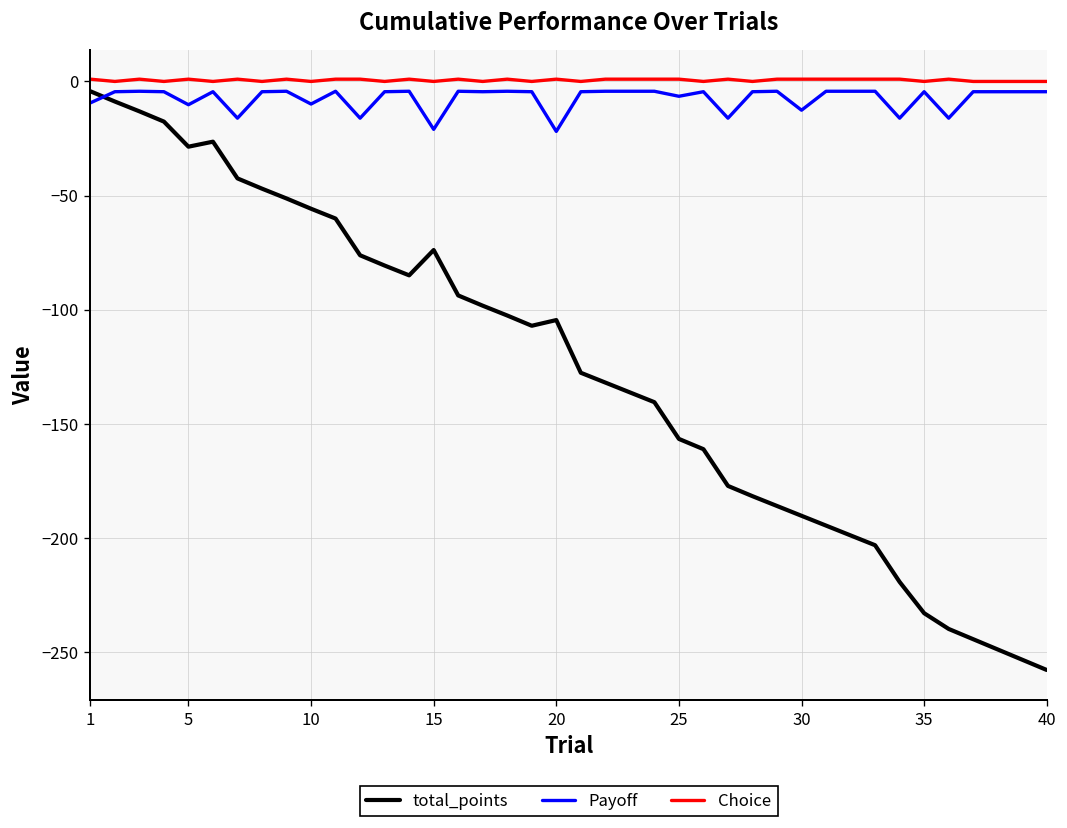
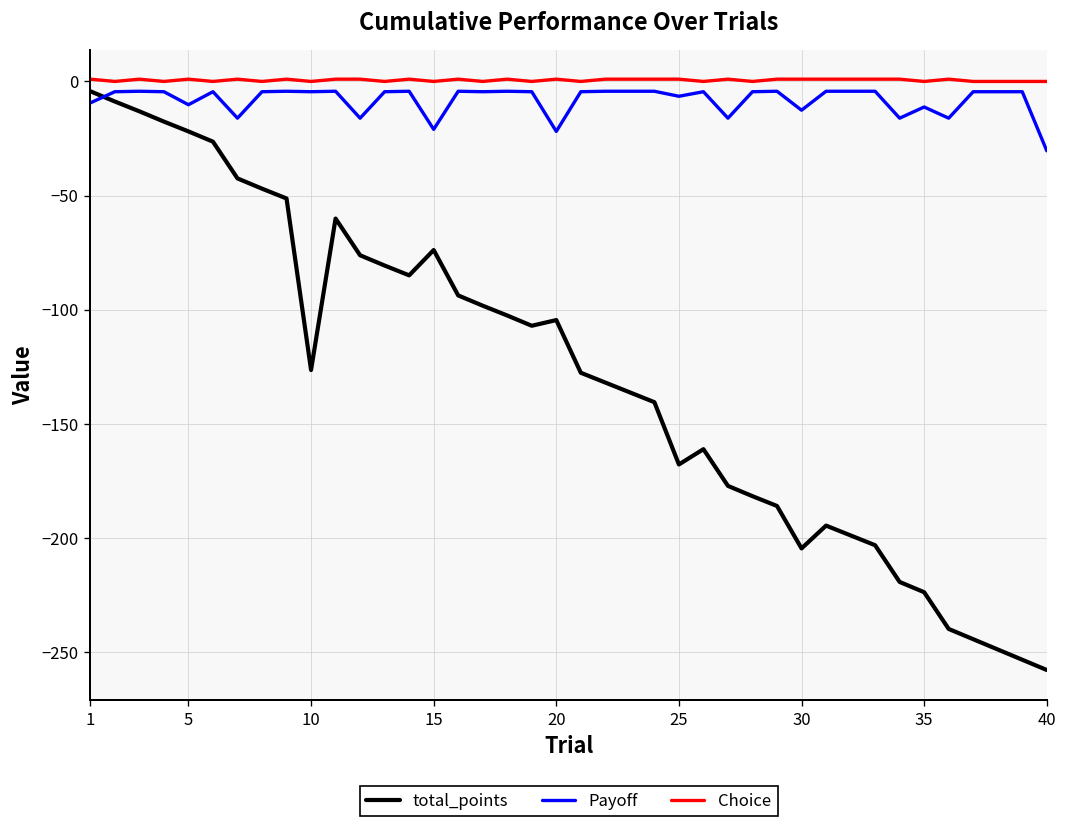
total_points, 5: -29 -> -22
total_points, 10: -56 -> -127
Payoff, 10: -10 -> -5
total_points, 25: -157 -> -168
total_points, 30: -190 -> -205
total_points, 35: -233 -> -224
Payoff, 35: -5 -> -11
Payoff, 40: -5 -> -30
